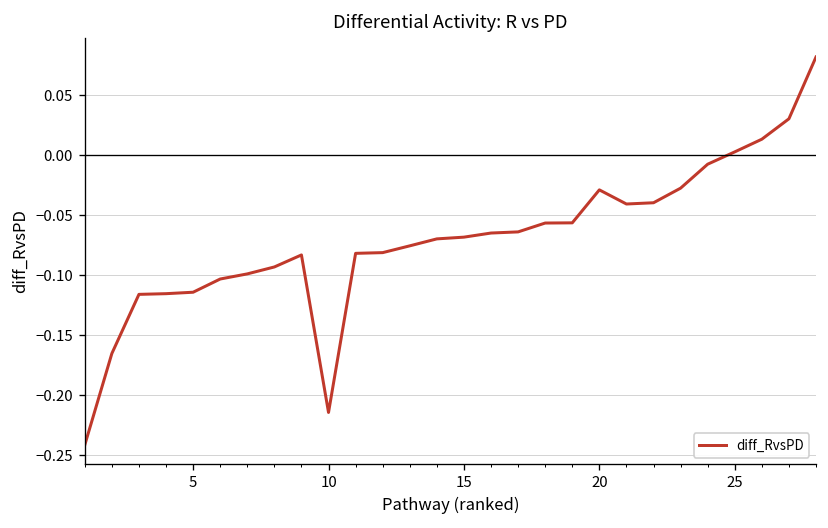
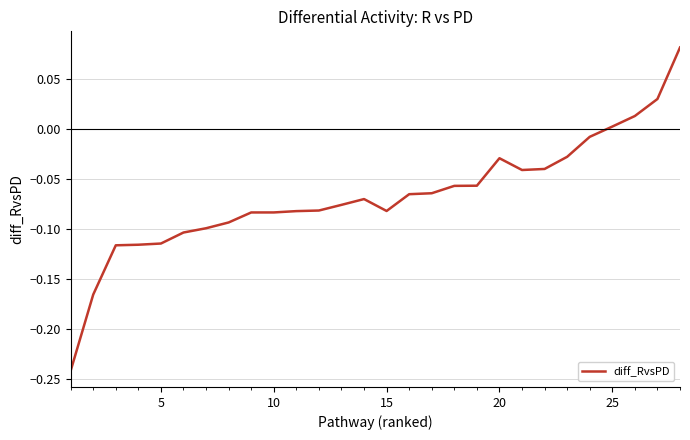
10: -0.21 -> -0.08
15: -0.07 -> -0.08
